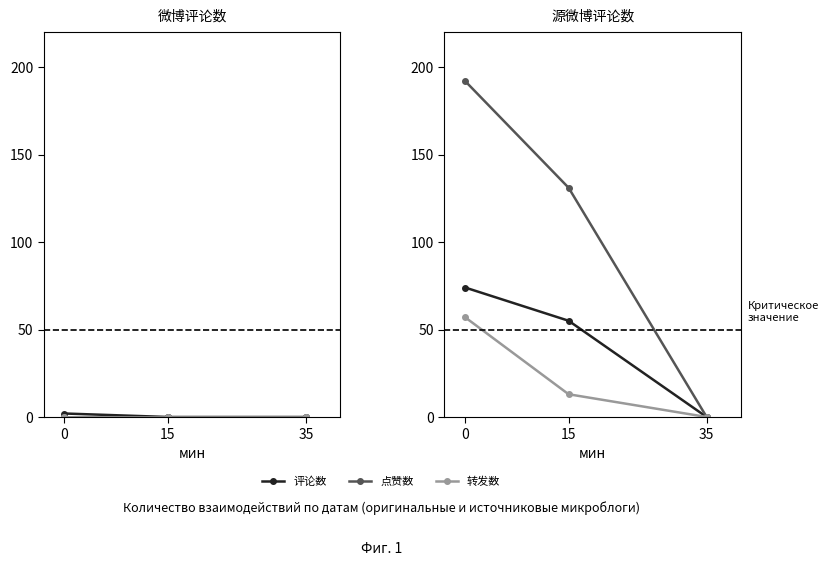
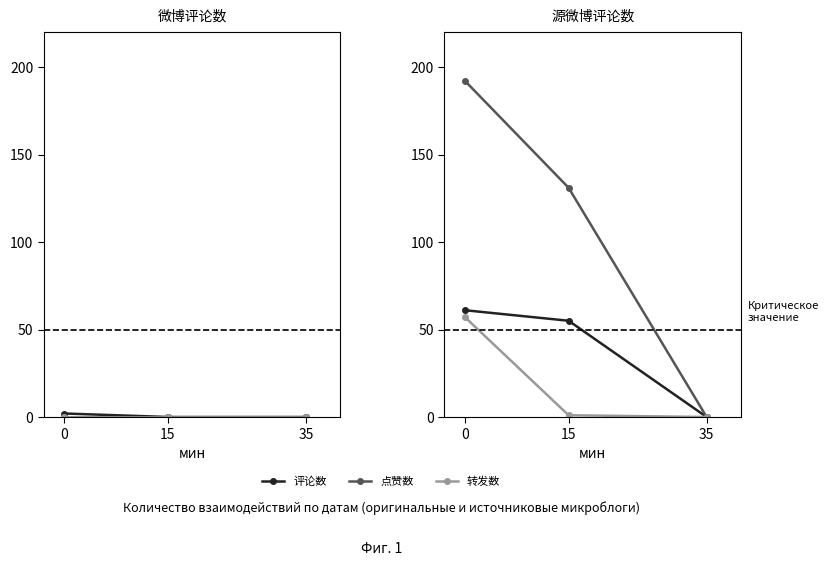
源微博评论数, 评论数, 0: 74 -> 61
源微博评论数, 转发数, 15: 13 -> 1
